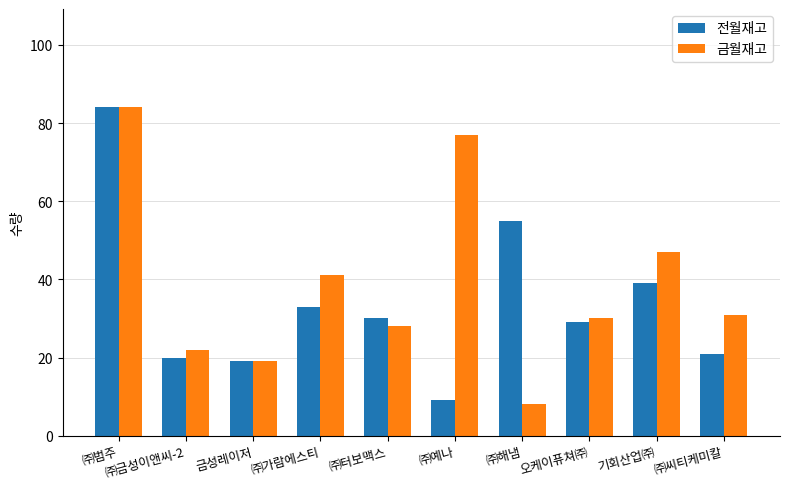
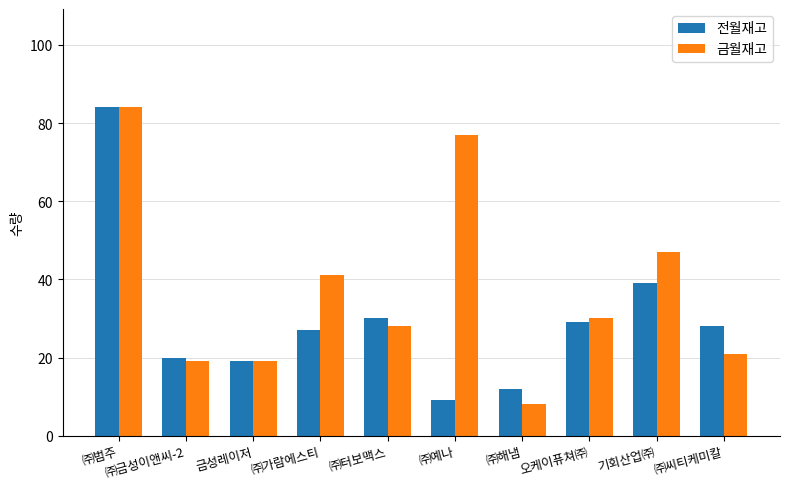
금월재고, ㈜금성이앤씨-2: 22 -> 19
전월재고, ㈜가람에스티: 33 -> 27
전월재고, ㈜해냄: 55 -> 12
전월재고, ㈜씨티케미칼: 21 -> 28
금월재고, ㈜씨티케미칼: 31 -> 21
